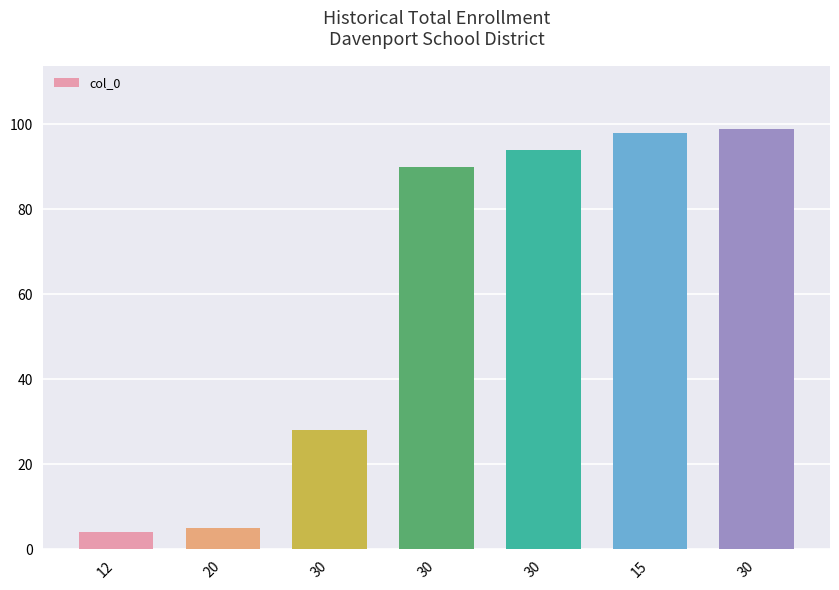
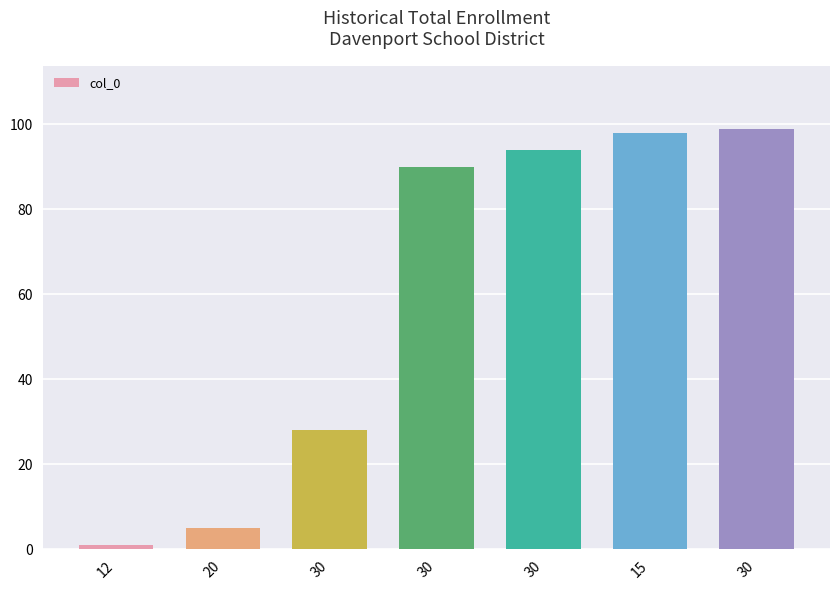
12: 4 -> 1
